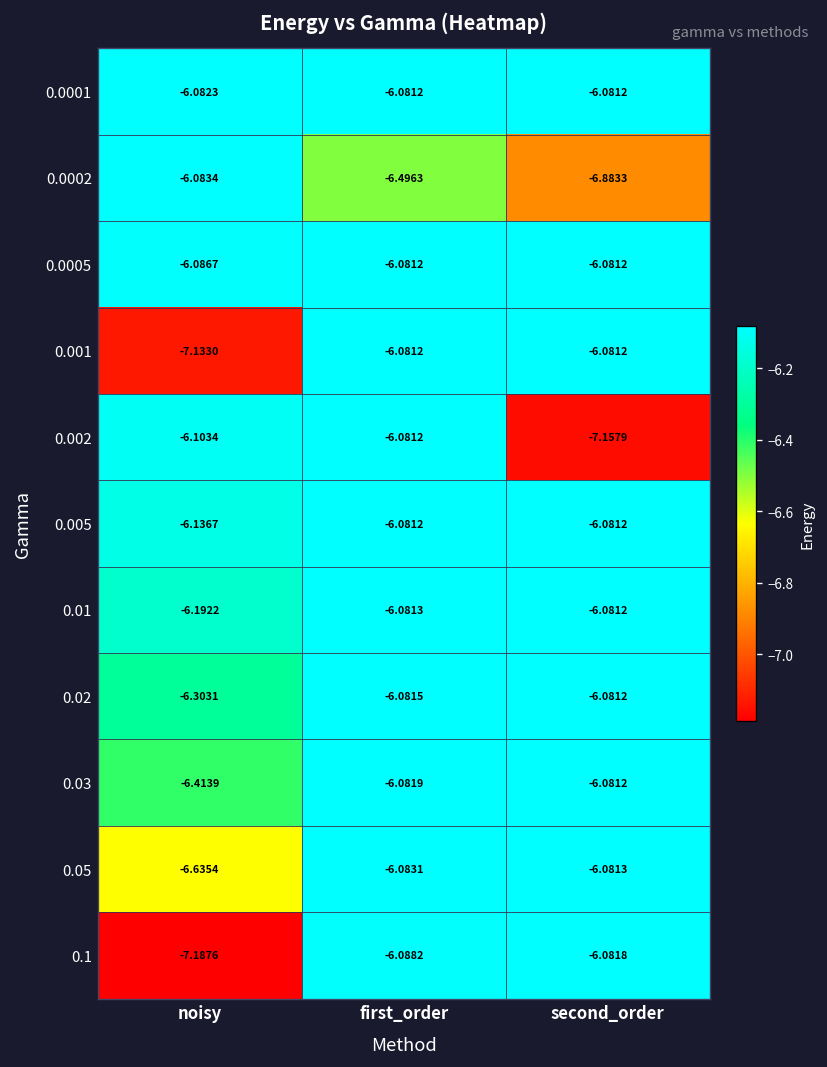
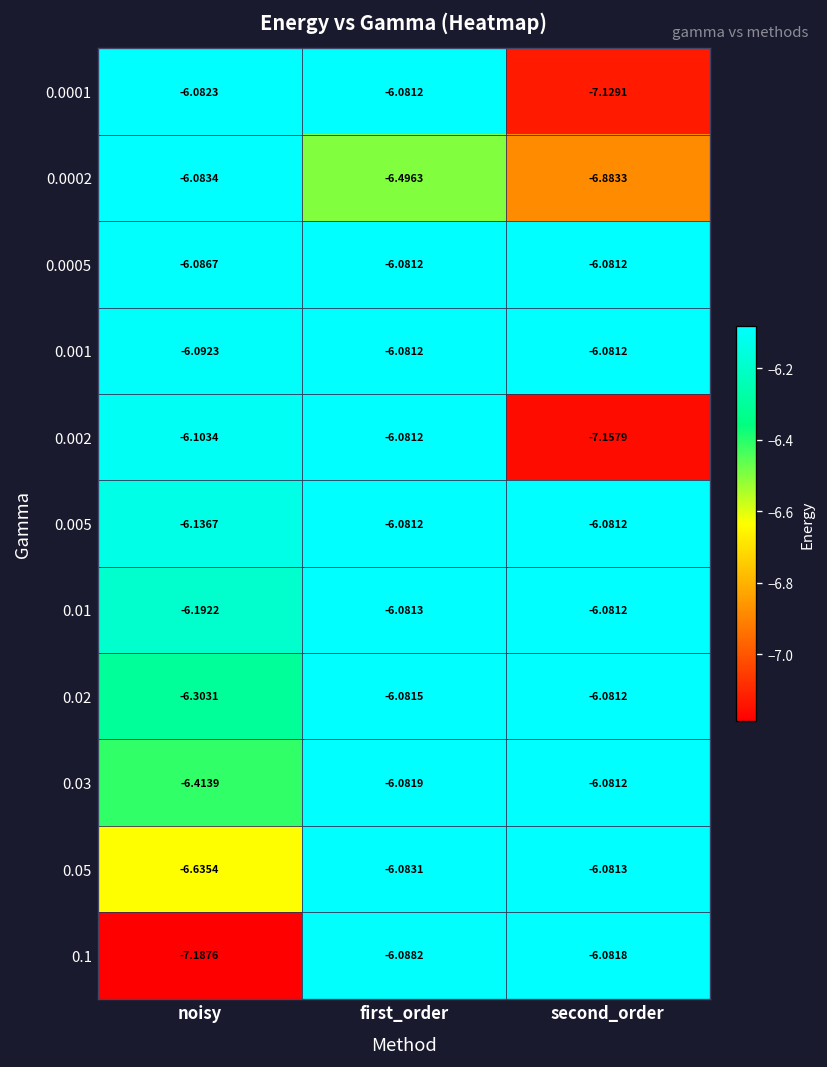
0.0001, second_order: -6.0812 -> -7.1291
0.001, noisy: -7.1330 -> -6.0923
